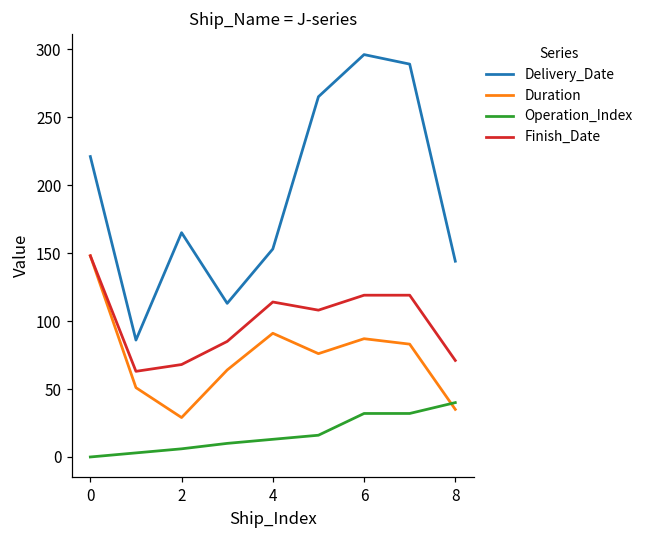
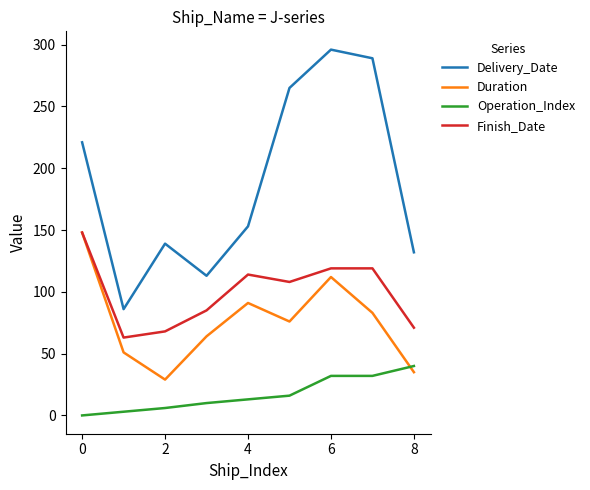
Delivery_Date, 2: 165 -> 139
Duration, 6: 87 -> 112
Delivery_Date, 8: 144 -> 132
